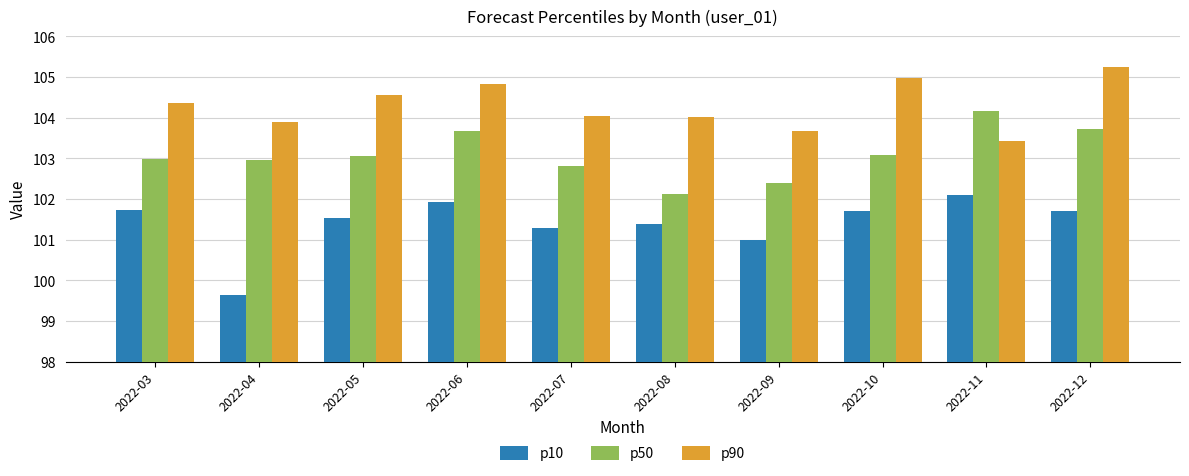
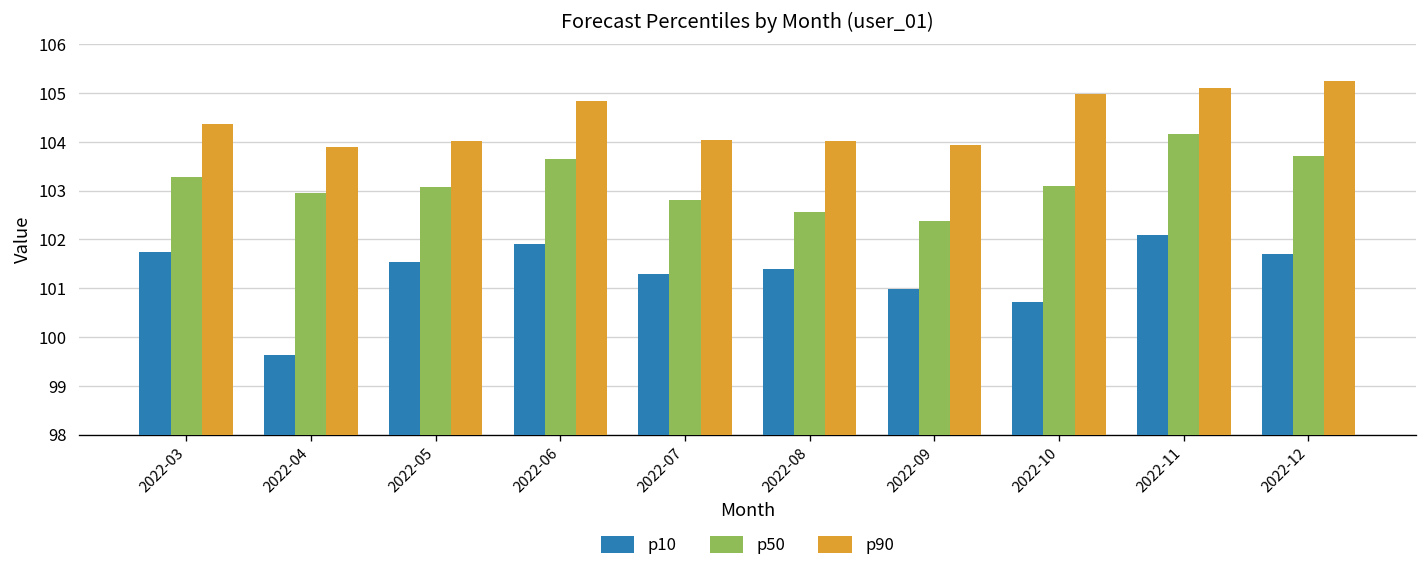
p50, 2022-03: 103.0 -> 103.3
p90, 2022-05: 104.5 -> 104.0
p50, 2022-08: 102.1 -> 102.6
p90, 2022-09: 103.7 -> 103.9
p10, 2022-10: 101.7 -> 100.7
p90, 2022-11: 103.4 -> 105.1
